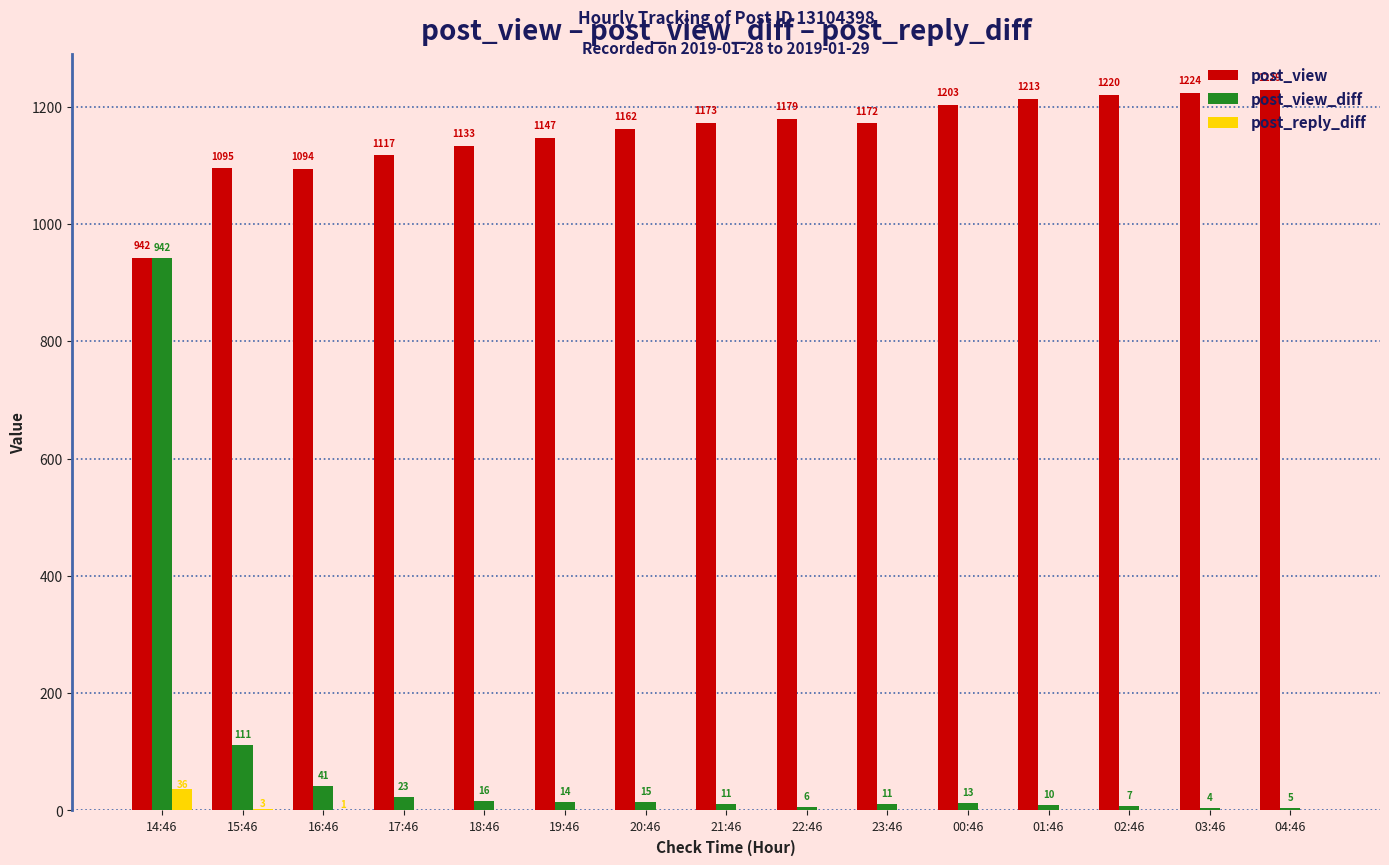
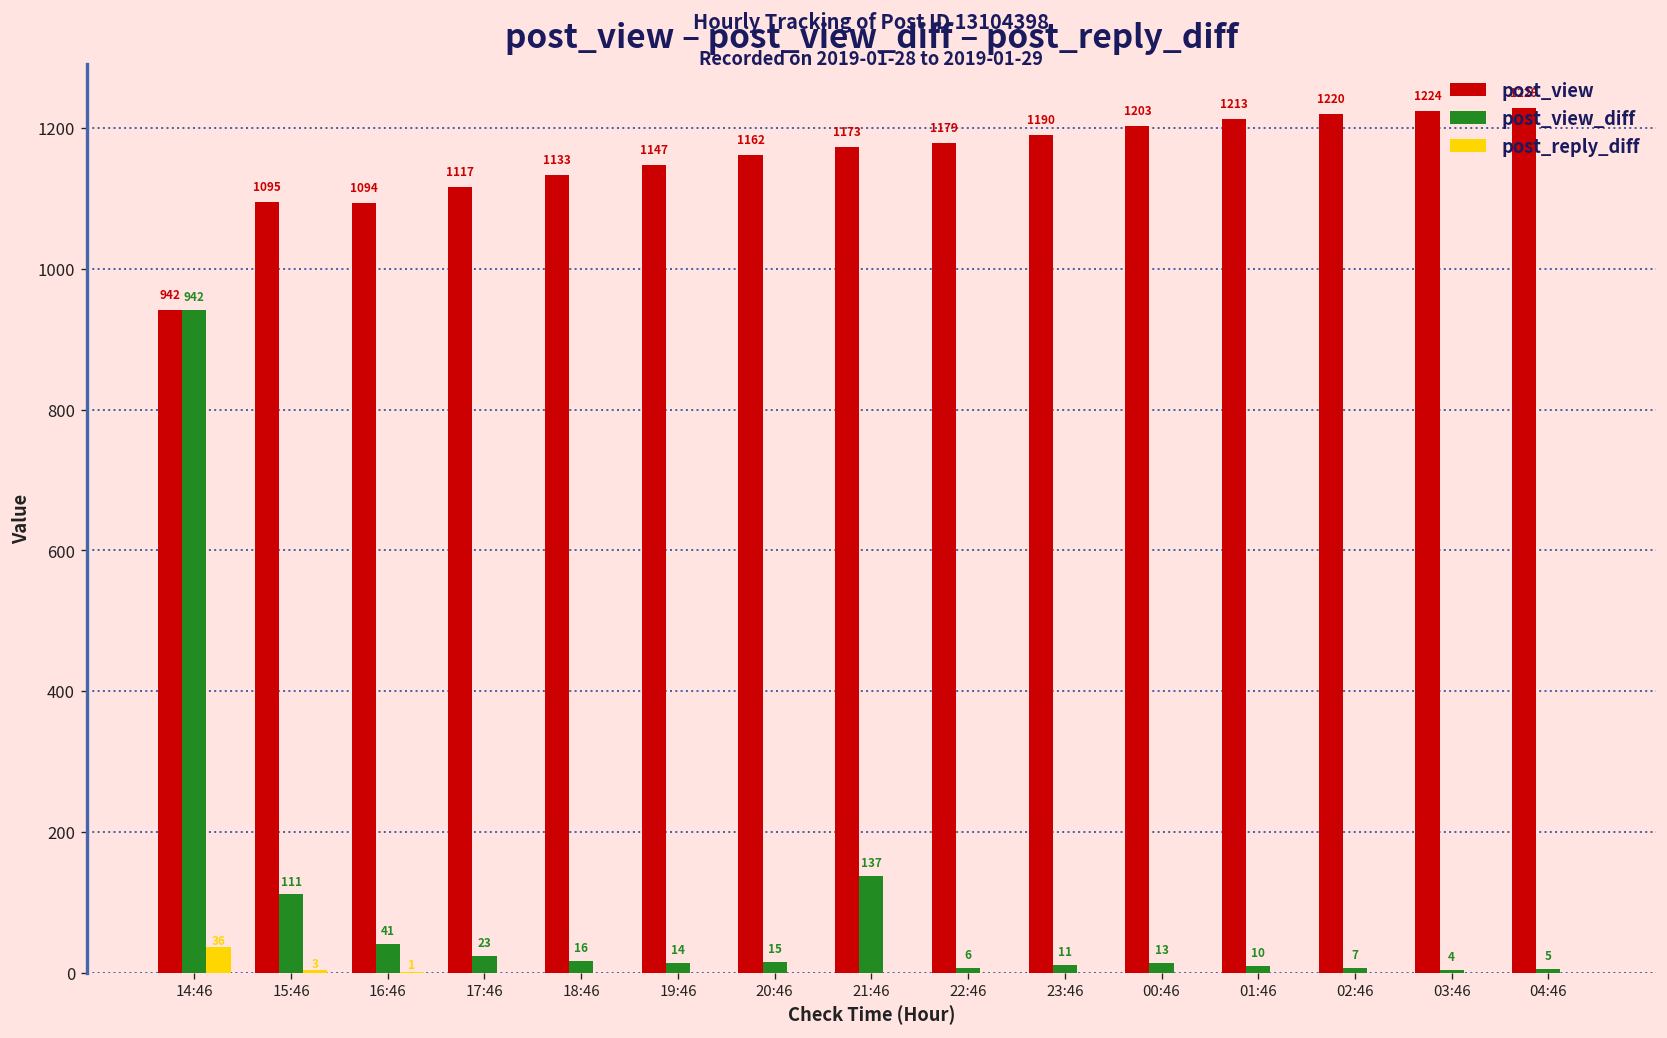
post_view_diff, 21:46: 11 -> 137
post_view, 23:46: 1172 -> 1190
